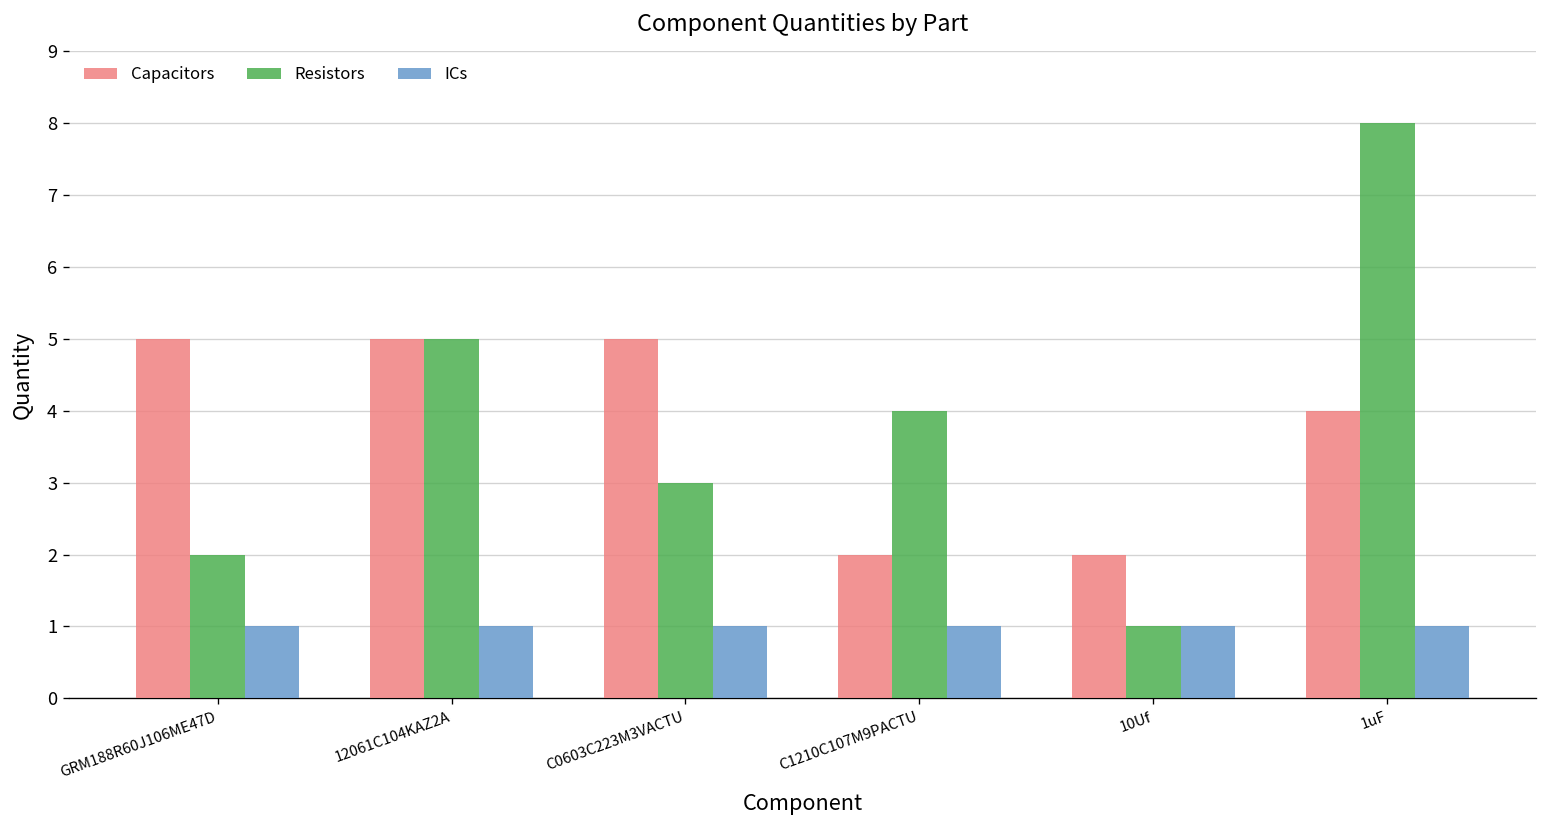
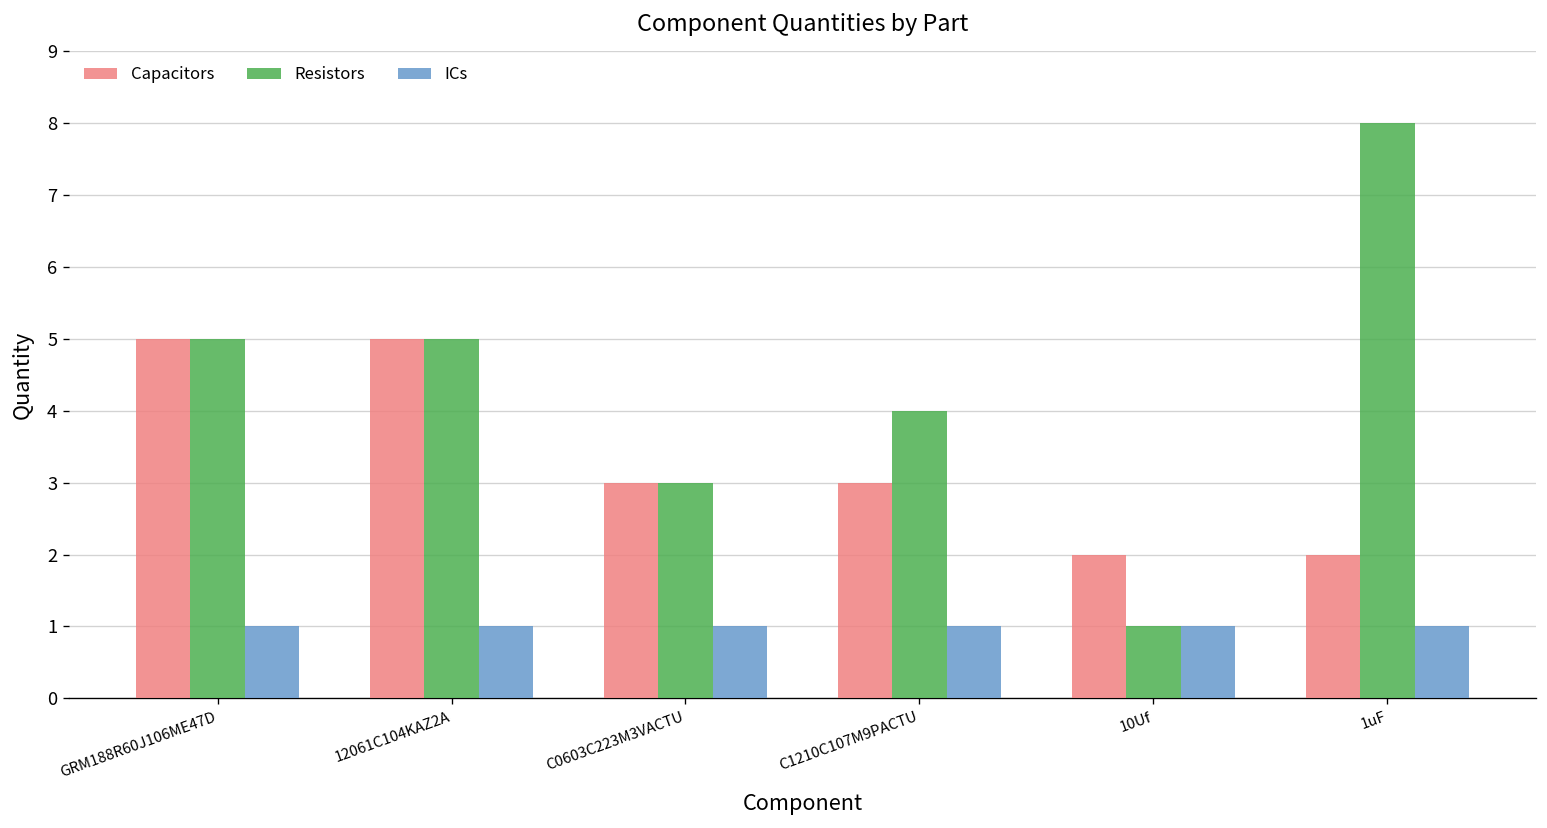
Resistors, GRM188R60J106ME47D: 2 -> 5
Capacitors, C0603C223M3VACTU: 5 -> 3
Capacitors, C1210C107M9PACTU: 2 -> 3
Capacitors, 1uF: 4 -> 2
